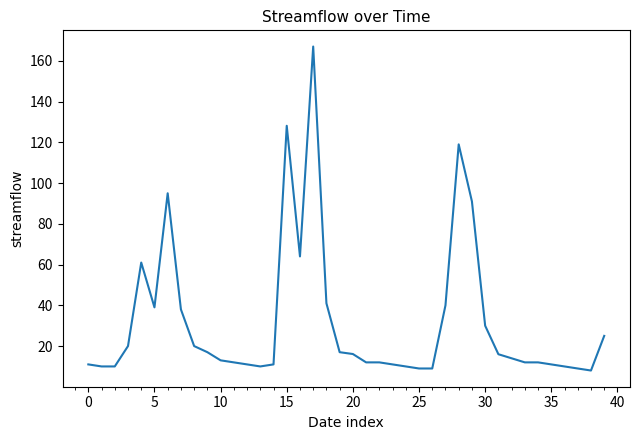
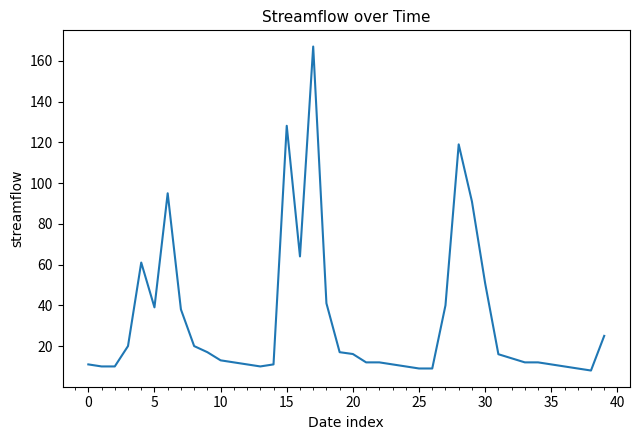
30: 30 -> 51
